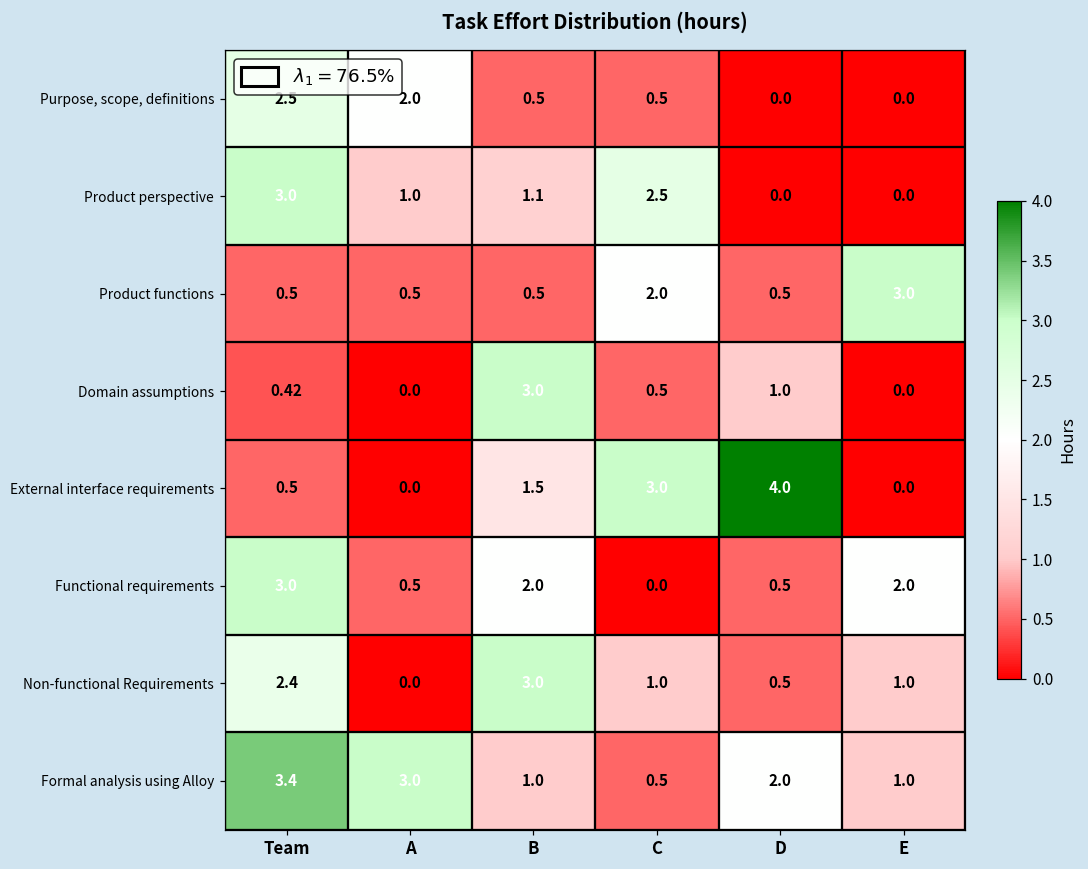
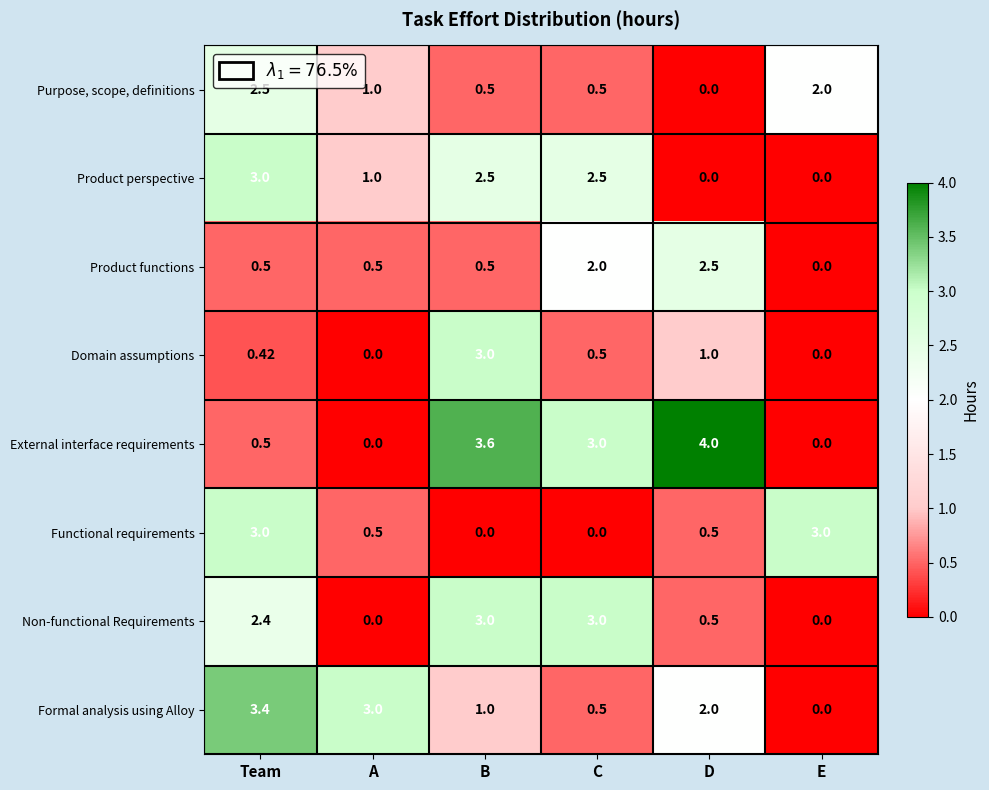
Purpose, scope, definitions, A: 2.0 -> 1.0
Purpose, scope, definitions, E: 0.0 -> 2.0
Product perspective, B: 1.1 -> 2.5
Product functions, D: 0.5 -> 2.5
Product functions, E: 3.0 -> 0.0
External interface requirements, B: 1.5 -> 3.6
Functional requirements, B: 2.0 -> 0.0
Functional requirements, E: 2.0 -> 3.0
Non-functional Requirements, C: 1.0 -> 3.0
Non-functional Requirements, E: 1.0 -> 0.0
Formal analysis using Alloy, E: 1.0 -> 0.0
